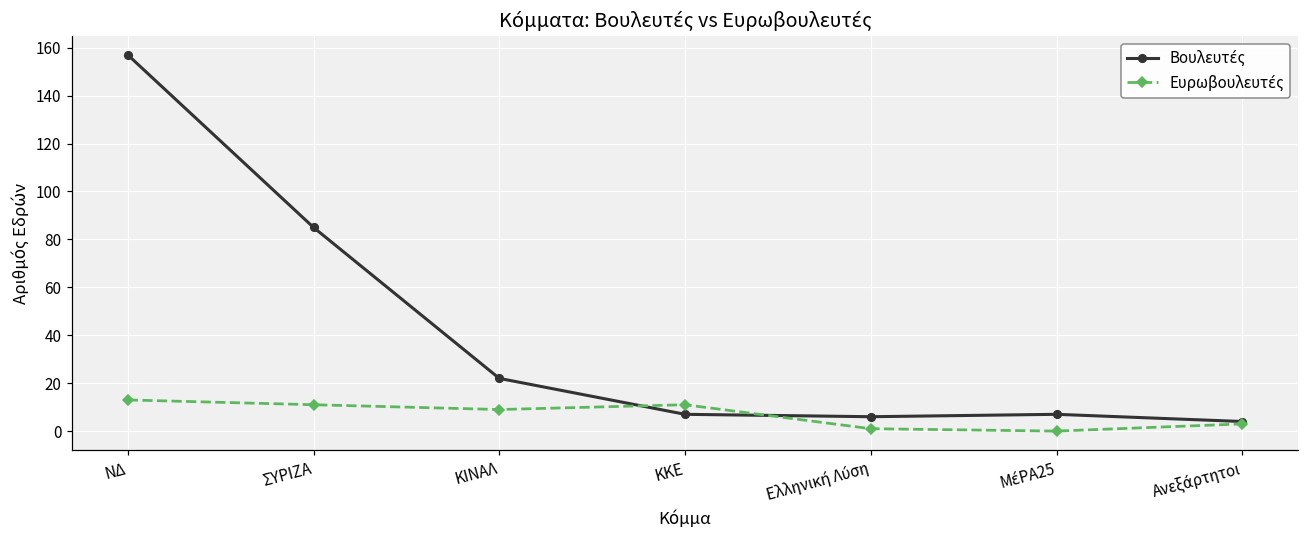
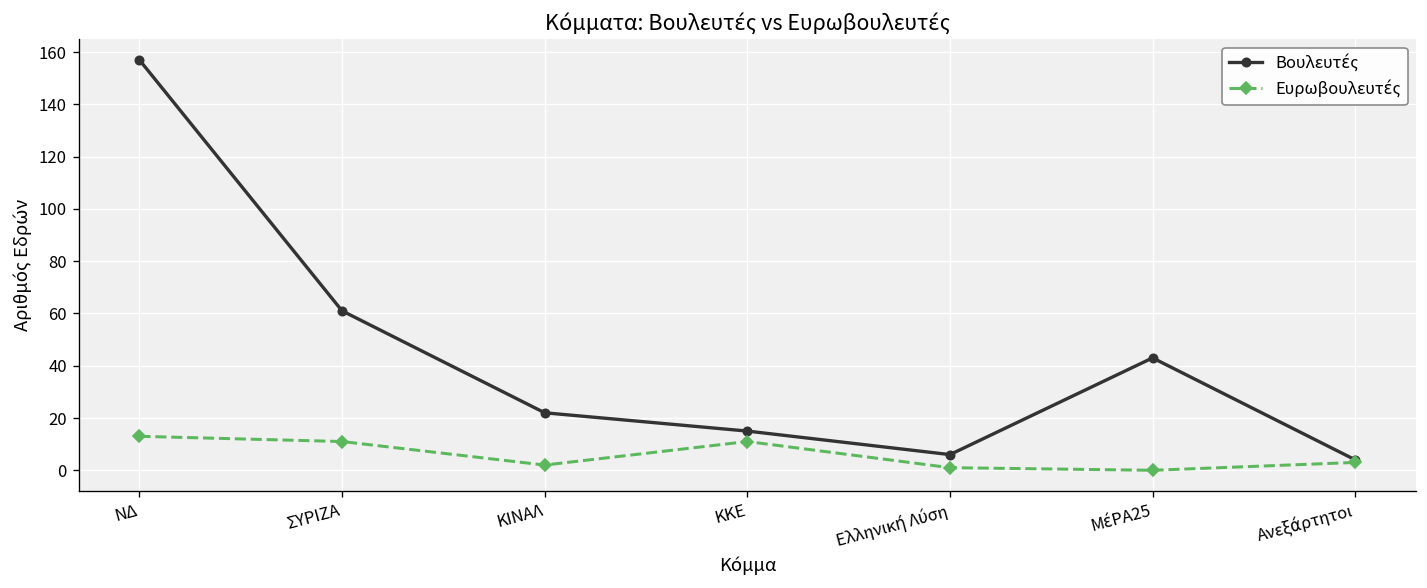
Βουλευτές, ΣΥΡΙΖΑ: 85 -> 61
Ευρωβουλευτές, ΚΙΝΑΛ: 9 -> 2
Βουλευτές, ΚΚΕ: 7 -> 15
Βουλευτές, ΜέΡΑ25: 7 -> 43
